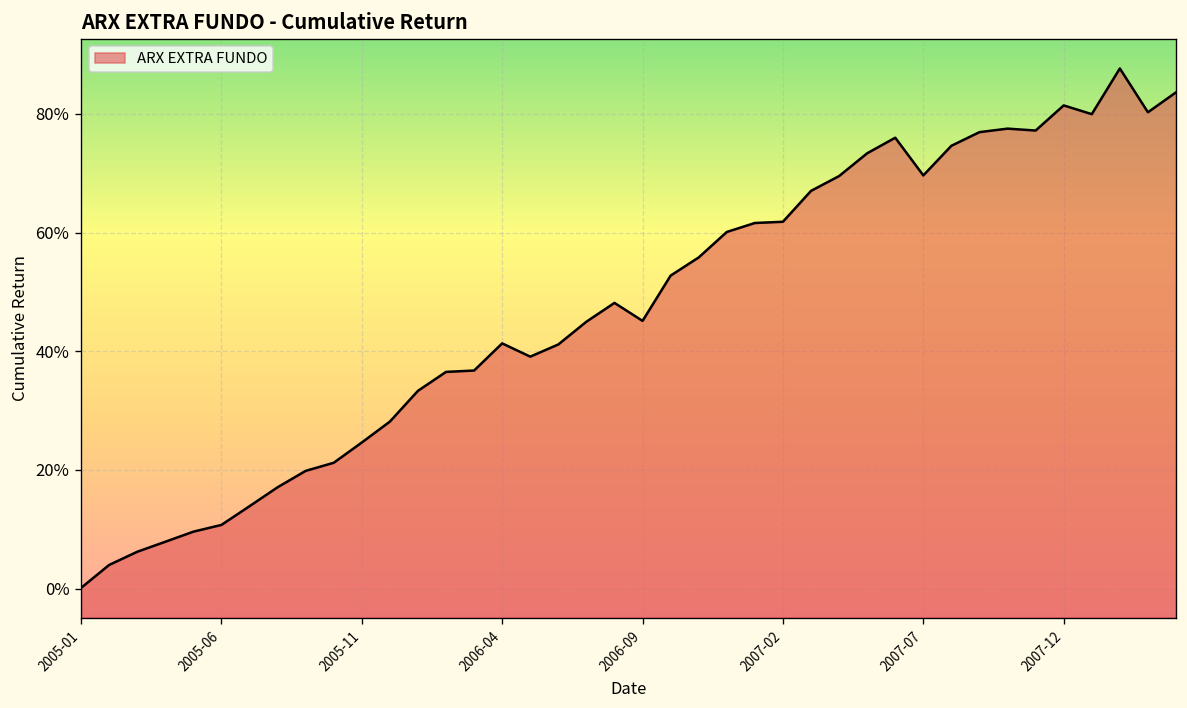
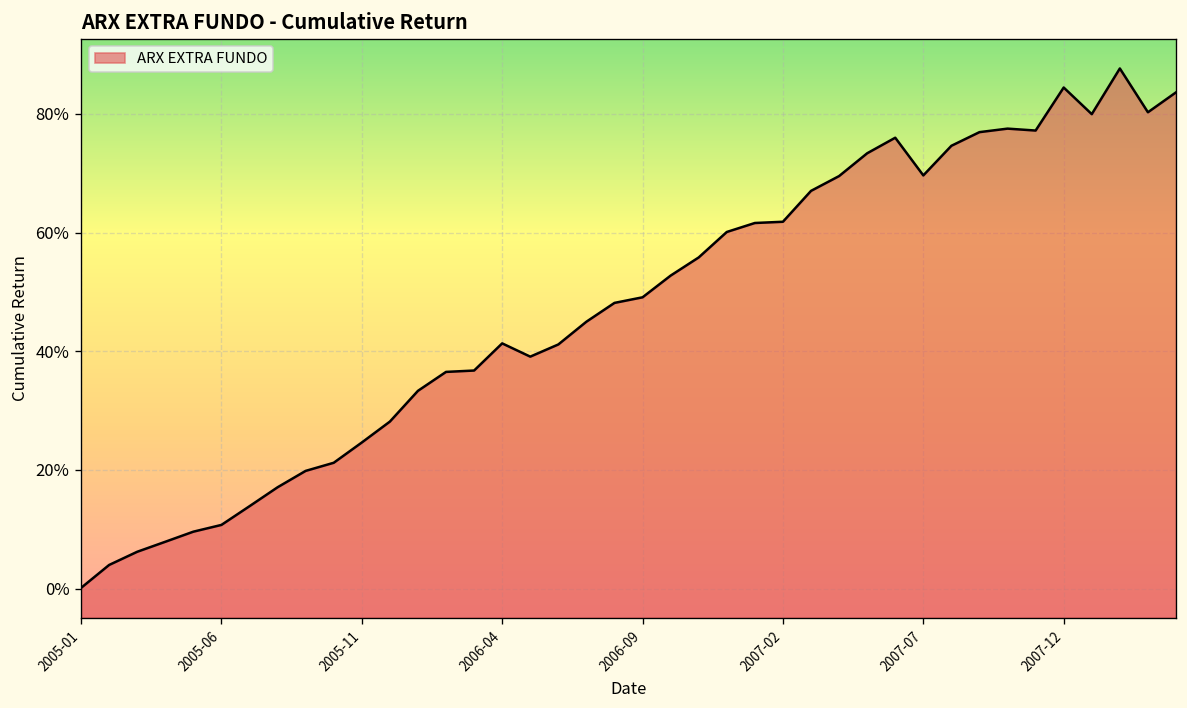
2006-09: 45% -> 49%
2007-12: 81% -> 84%
